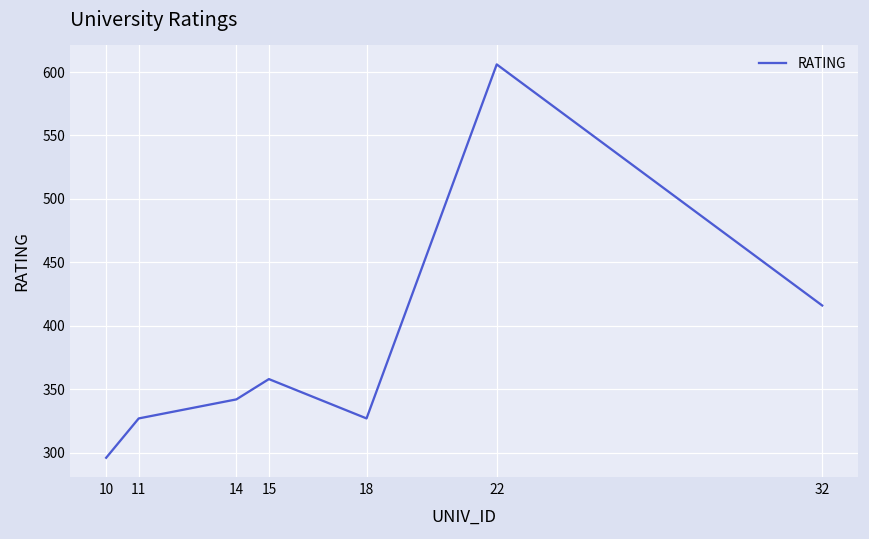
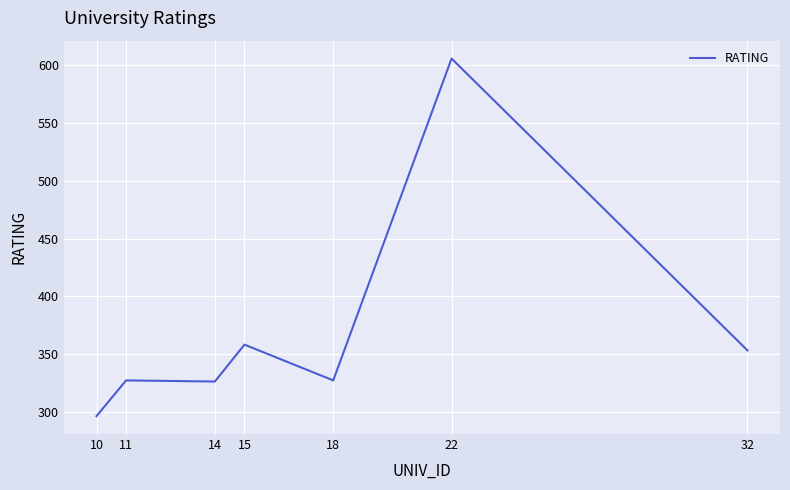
14: 342 -> 326
32: 416 -> 353
